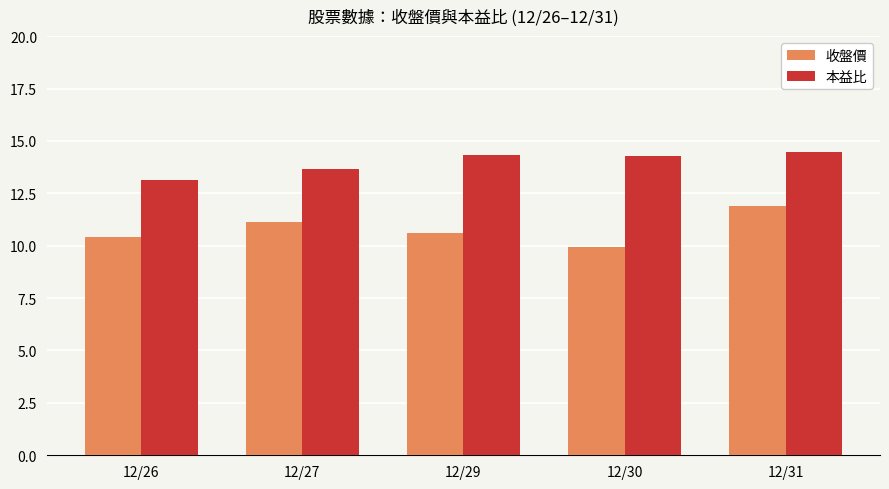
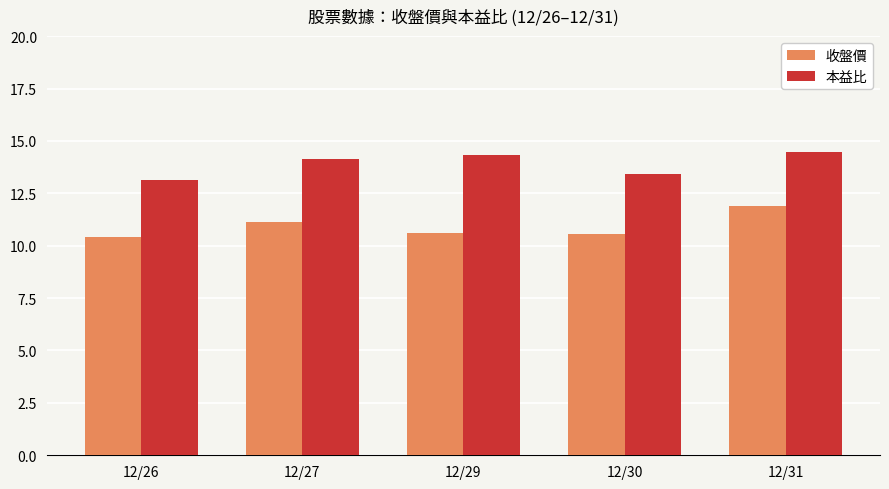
本益比, 12/27: 13.7 -> 14.1
收盤價, 12/30: 10.0 -> 10.6
本益比, 12/30: 14.3 -> 13.4
